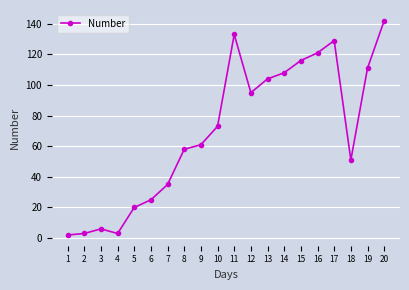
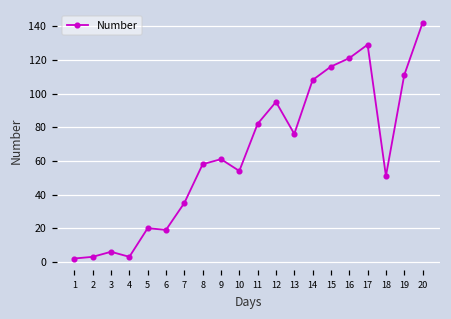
6: 25 -> 19
10: 73 -> 54
11: 133 -> 82
13: 104 -> 76
